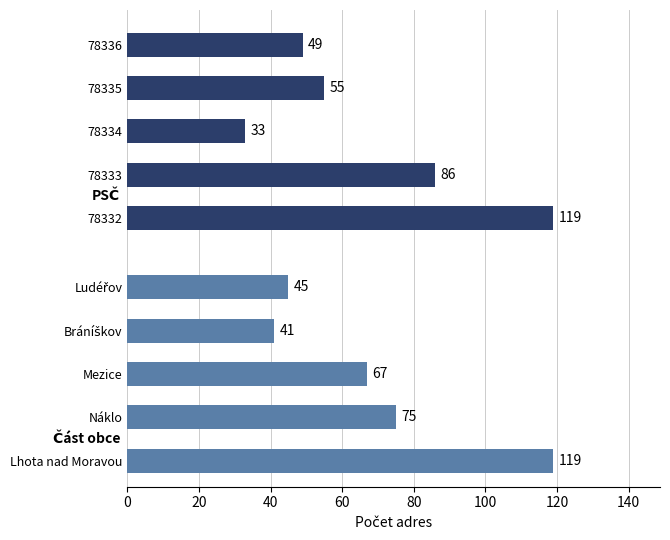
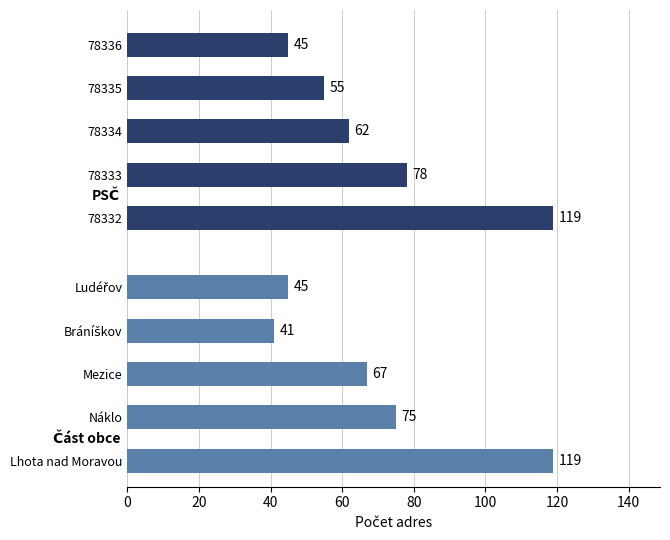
78336: 49 -> 45
78334: 33 -> 62
78333: 86 -> 78
